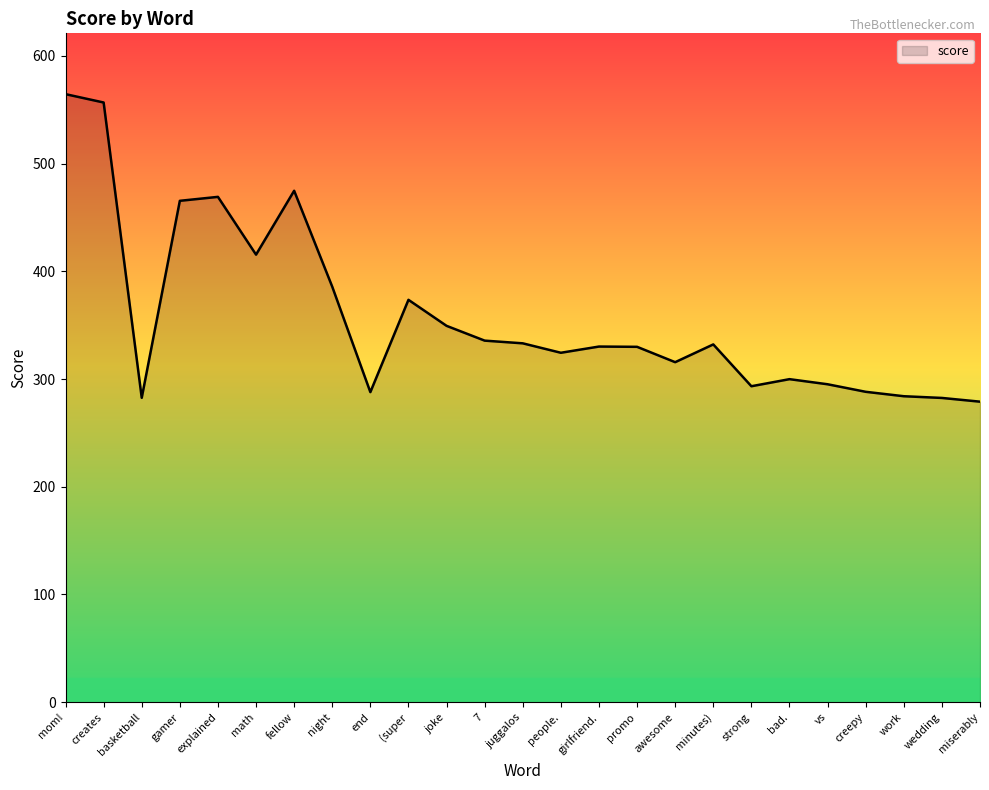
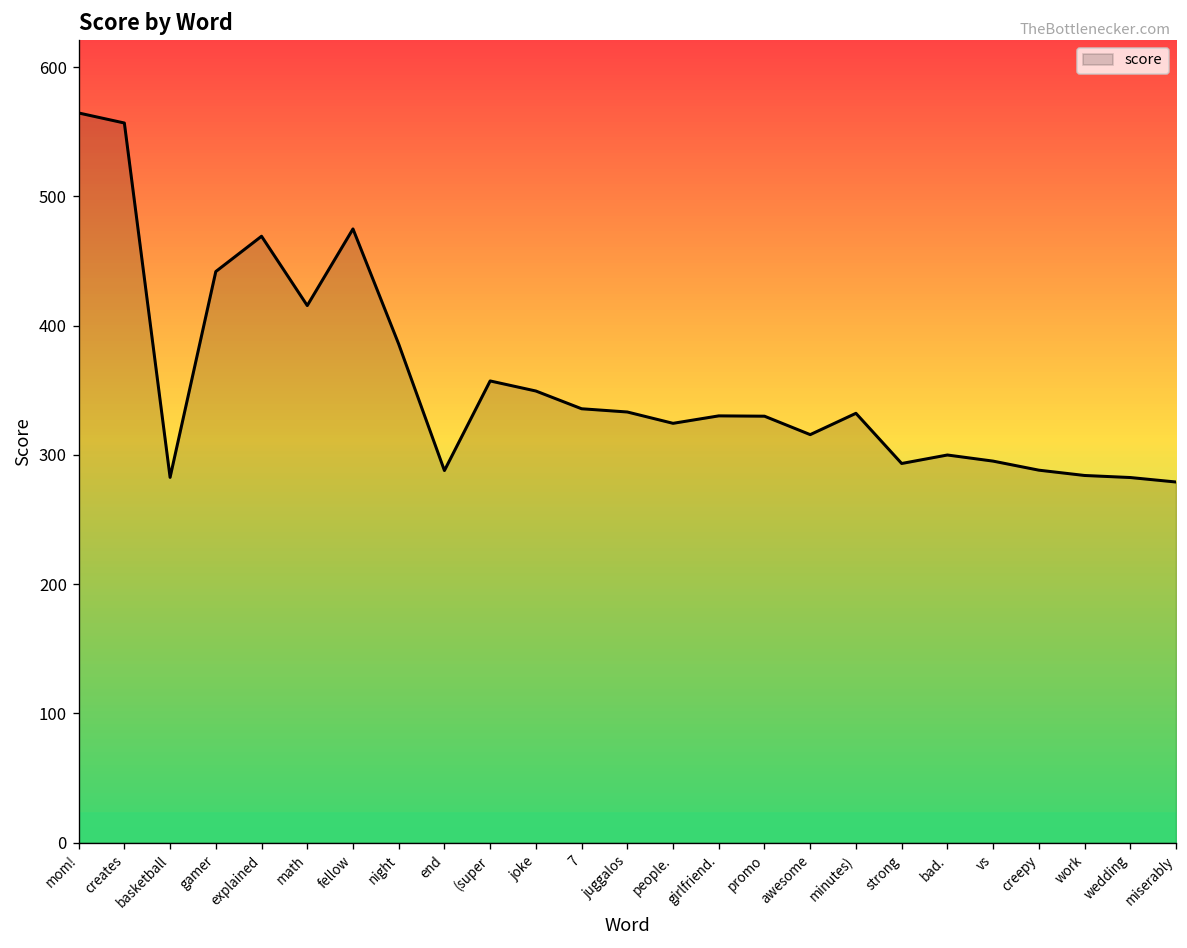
gamer: 465 -> 442
(super: 374 -> 357
